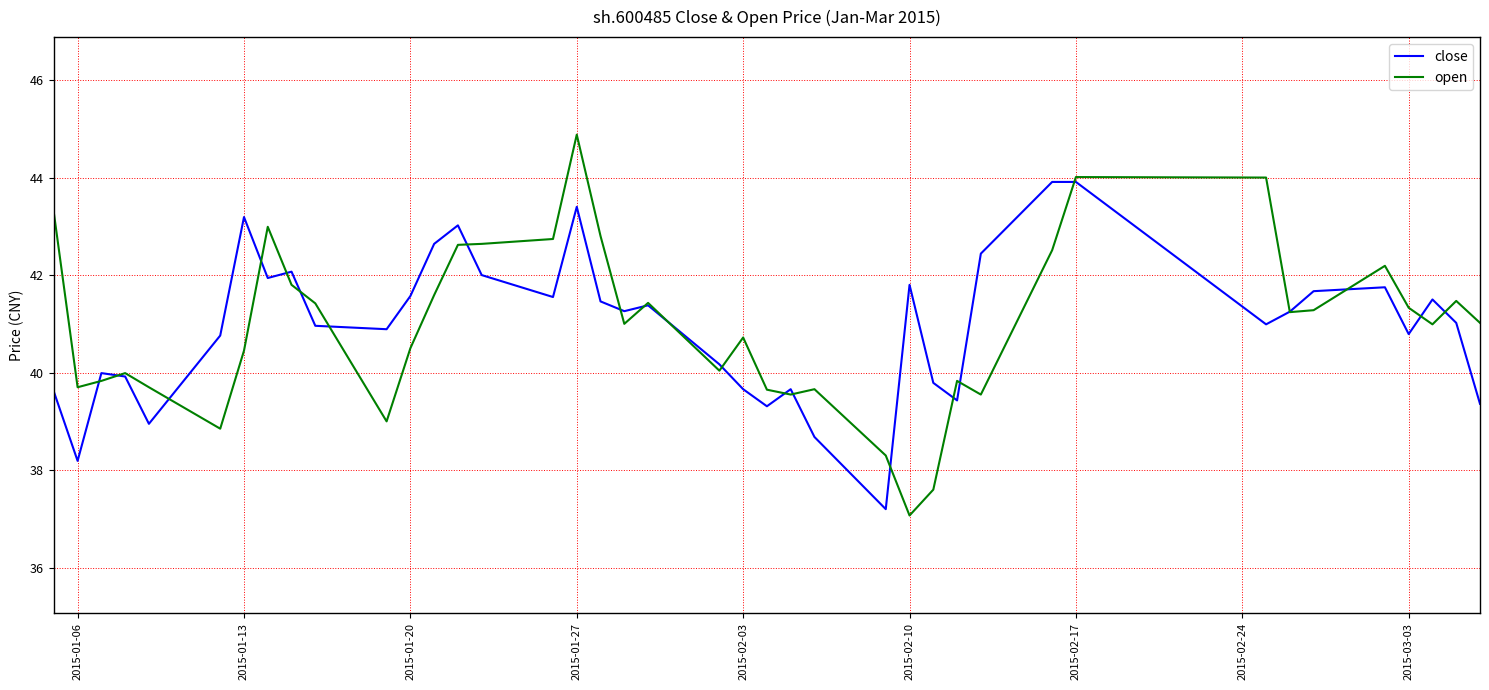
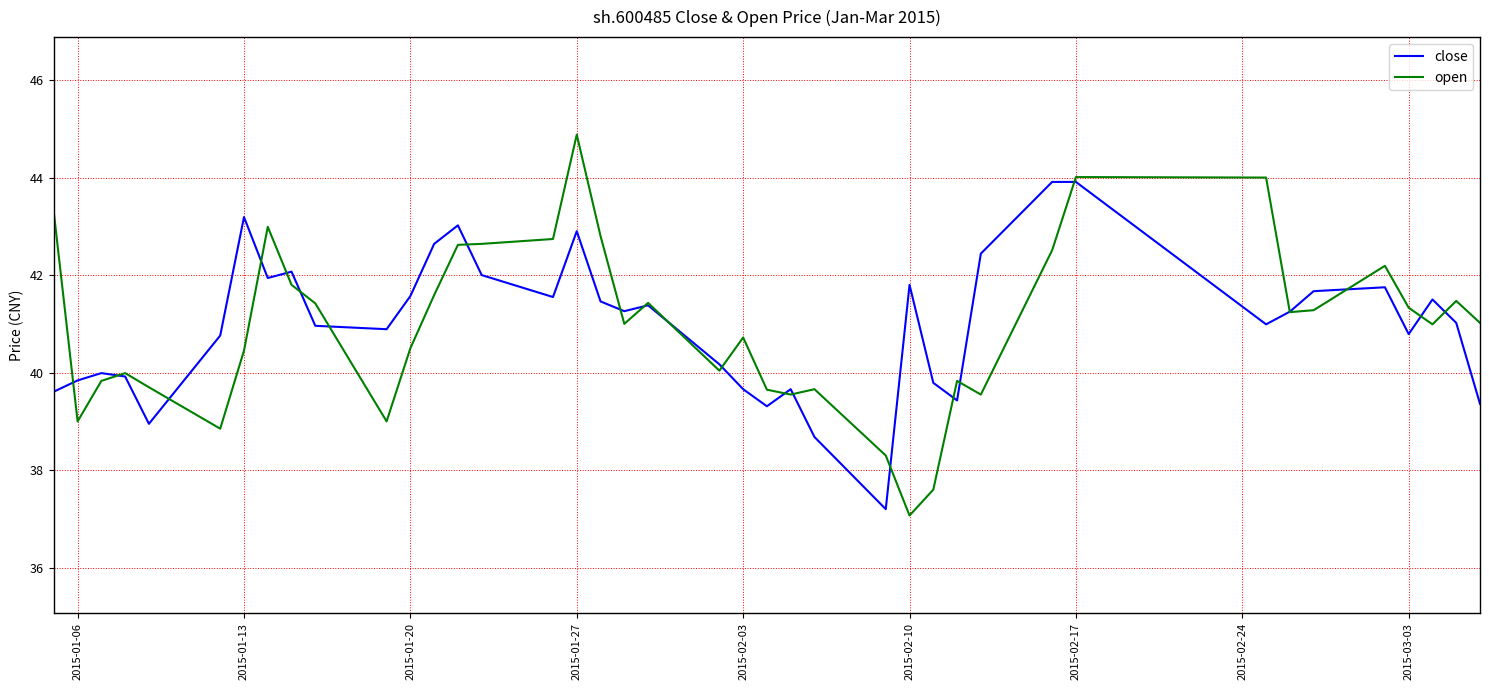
close, 2015-01-06: 38.2 -> 39.8
open, 2015-01-06: 39.7 -> 39.0
close, 2015-01-27: 43.4 -> 42.9
